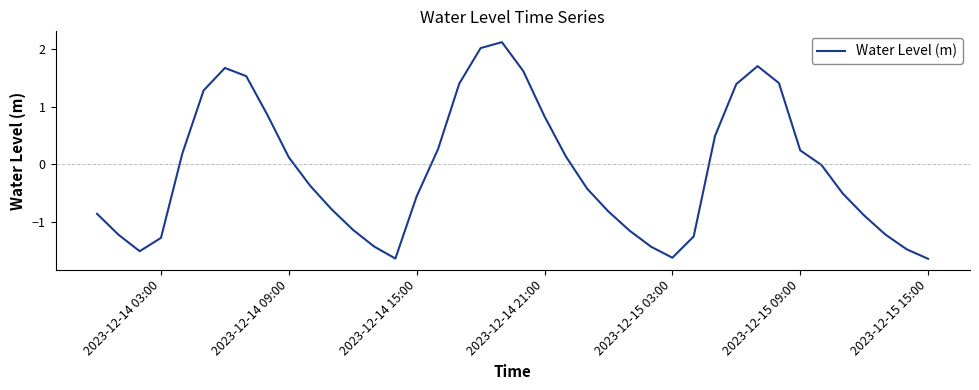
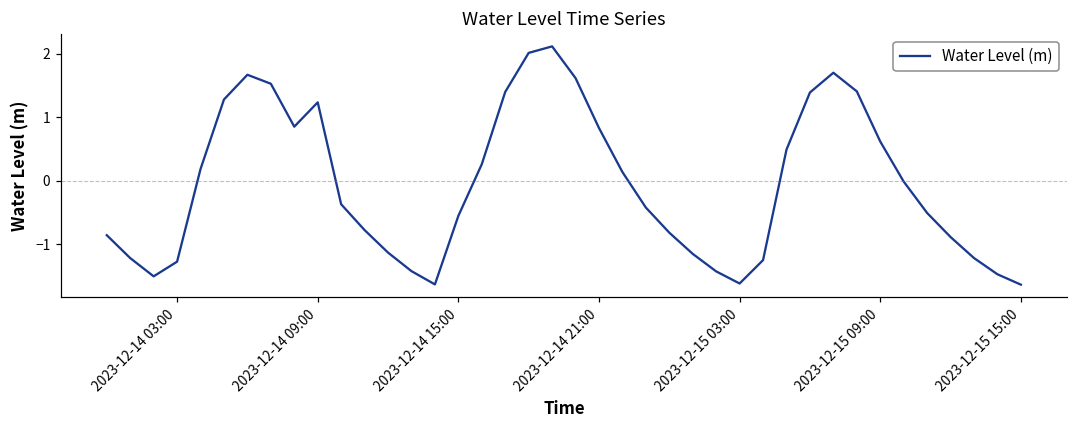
2023-12-14 09:00: 0.1 -> 1.2
2023-12-15 09:00: 0.2 -> 0.6
